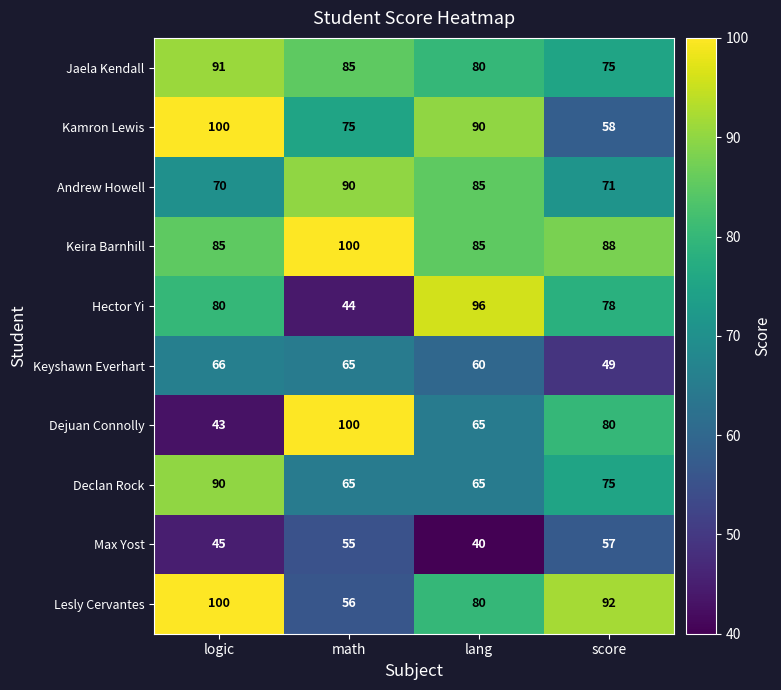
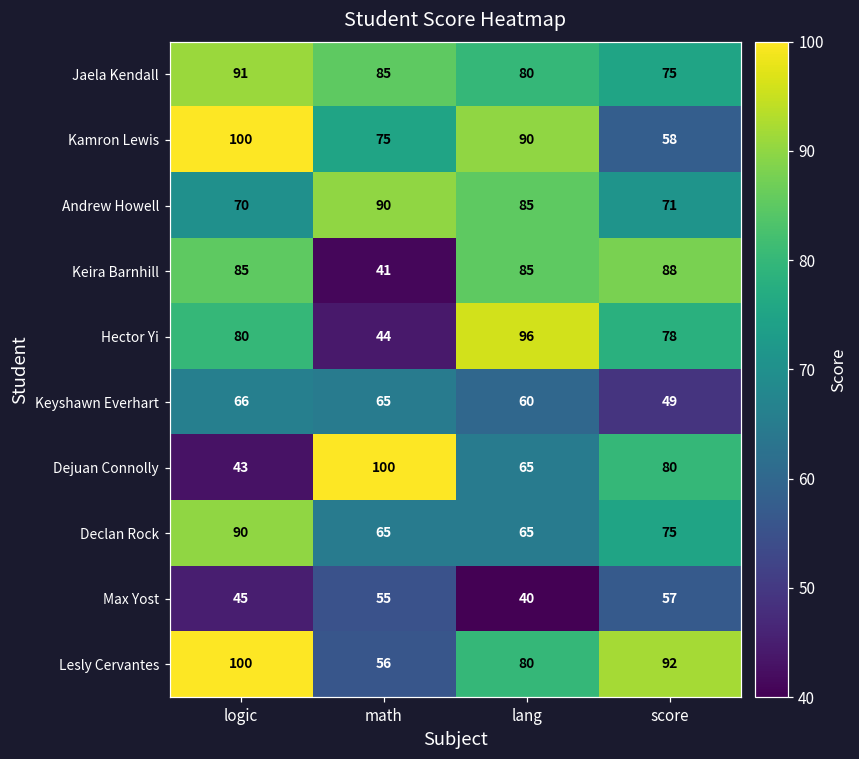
Keira Barnhill, math: 100 -> 41
